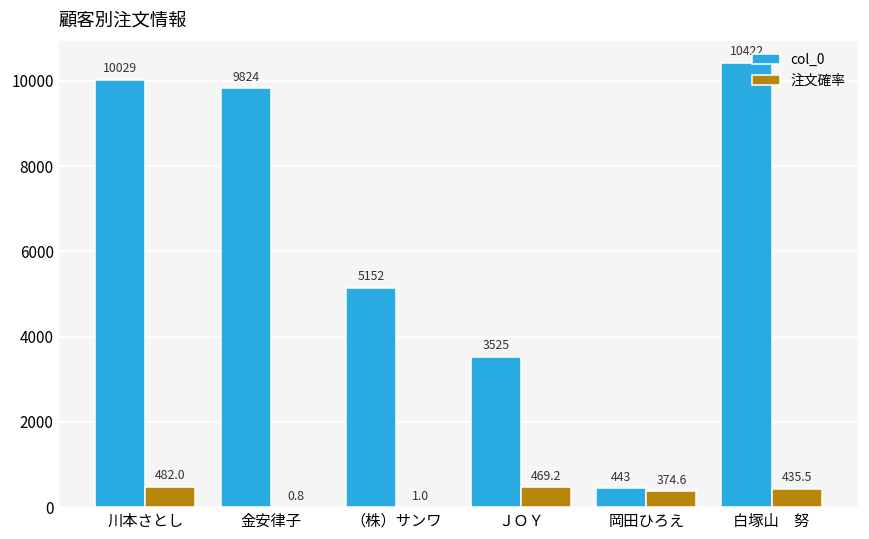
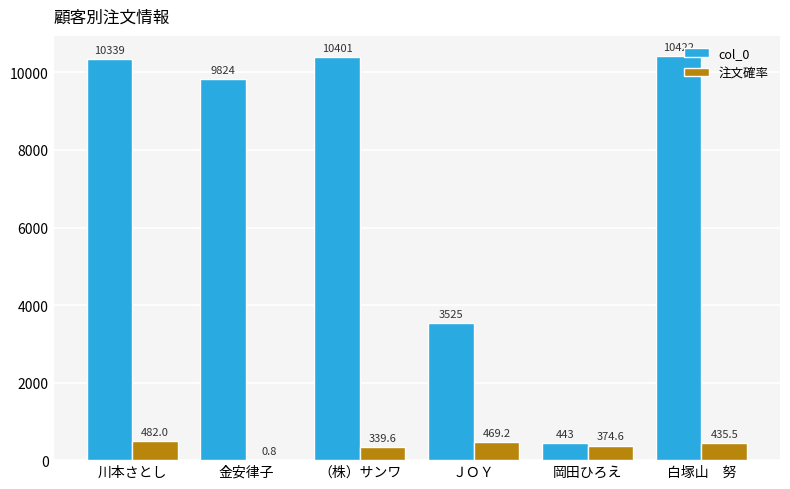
col_0, 川本さとし: 10029 -> 10339
col_0, （株）サンワ: 5152 -> 10401
注文確率, （株）サンワ: 1.0 -> 339.6
